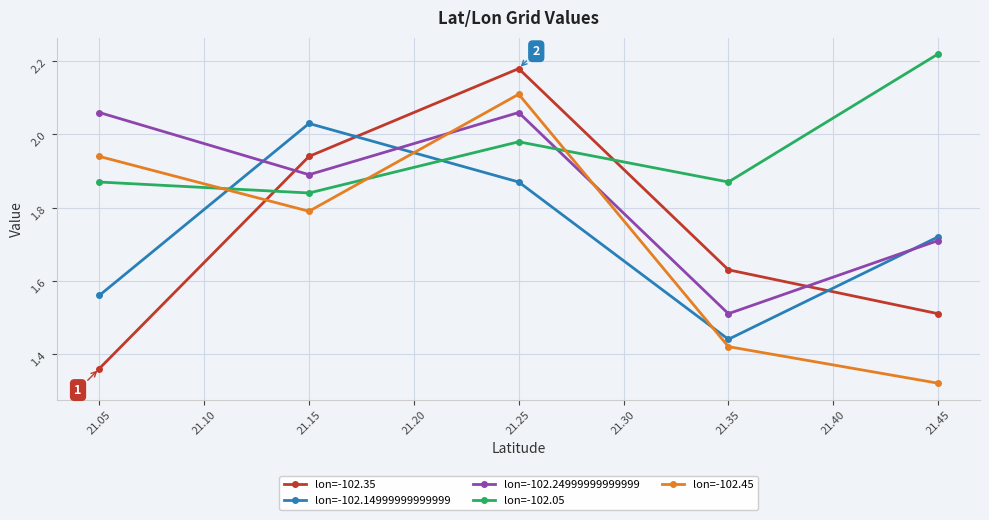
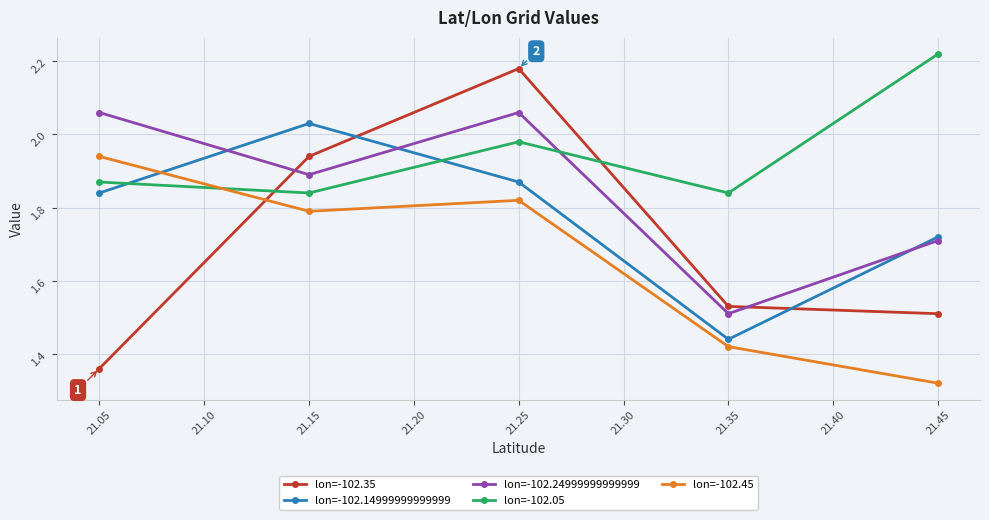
lon=-102.14999999999999, 21.05: 1.56 -> 1.84
lon=-102.45, 21.25: 2.11 -> 1.82
lon=-102.35, 21.35: 1.63 -> 1.53
lon=-102.05, 21.35: 1.87 -> 1.84
